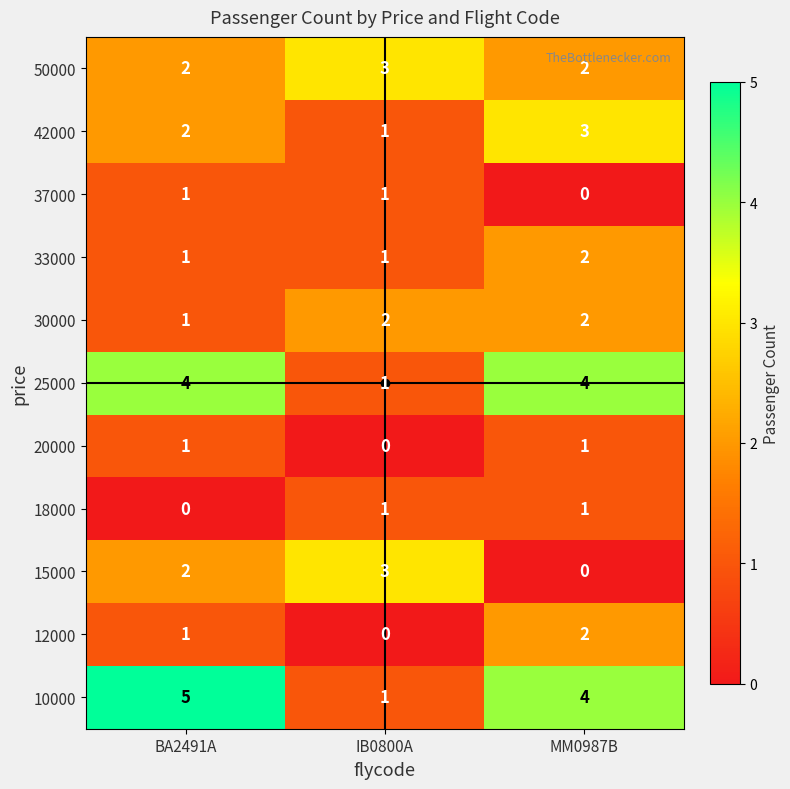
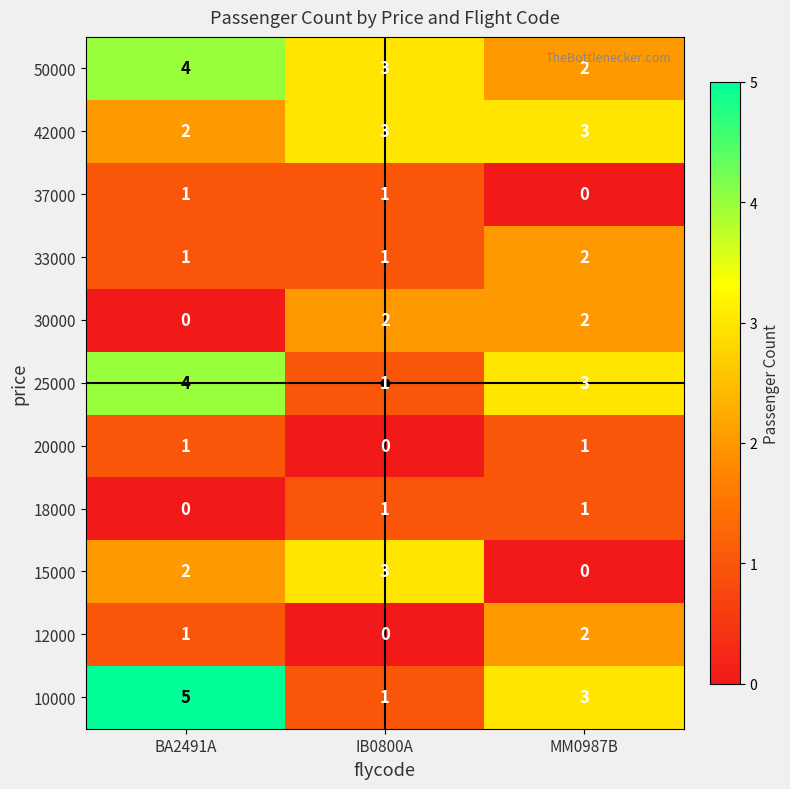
50000, BA2491A: 2 -> 4
42000, IB0800A: 1 -> 3
30000, BA2491A: 1 -> 0
25000, MM0987B: 4 -> 3
10000, MM0987B: 4 -> 3
